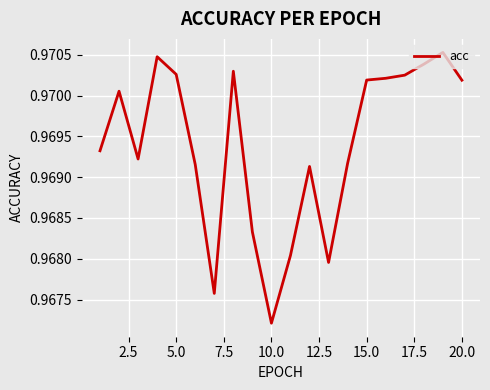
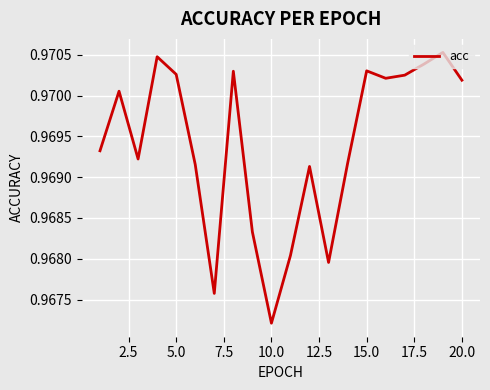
15.0: 0.9702 -> 0.9703
